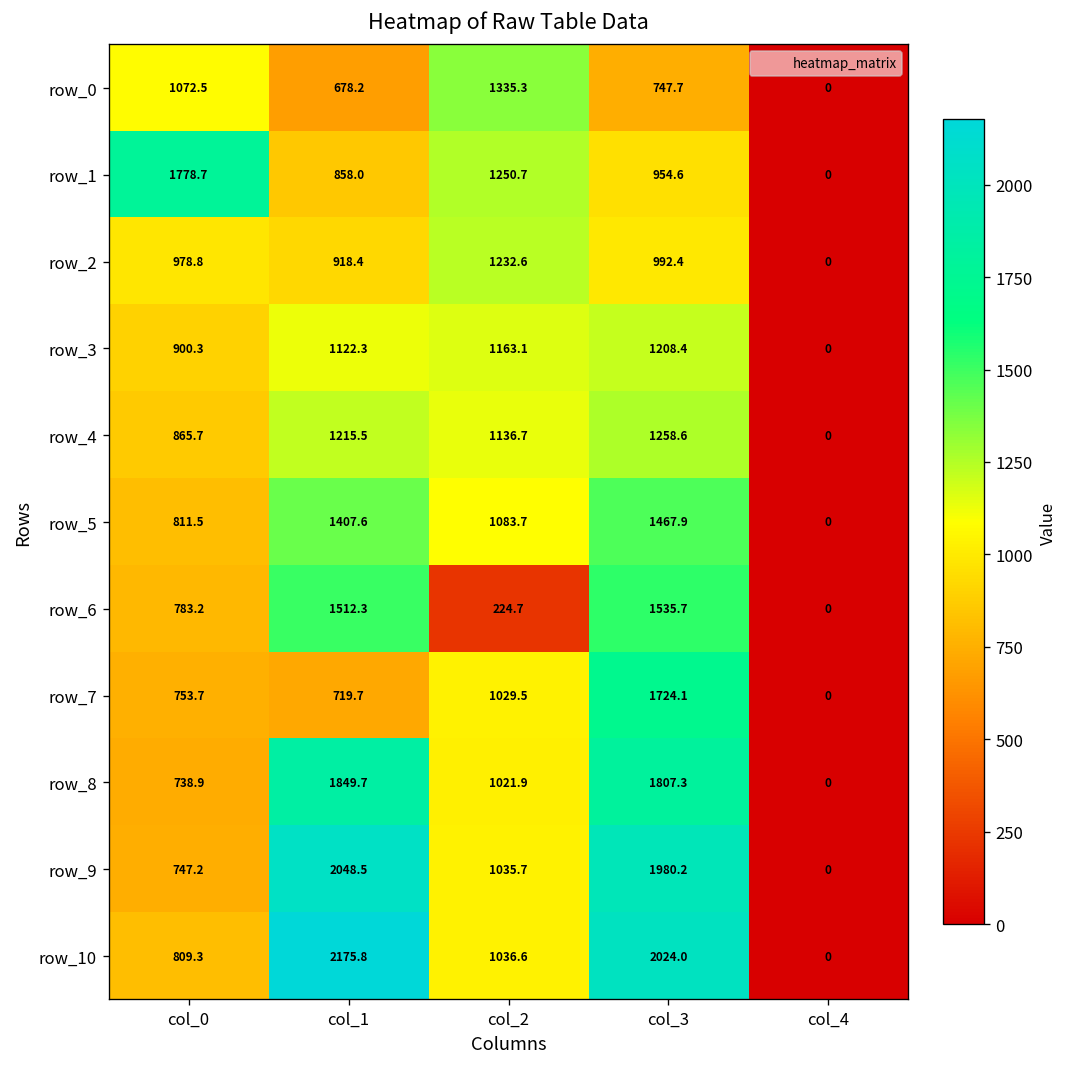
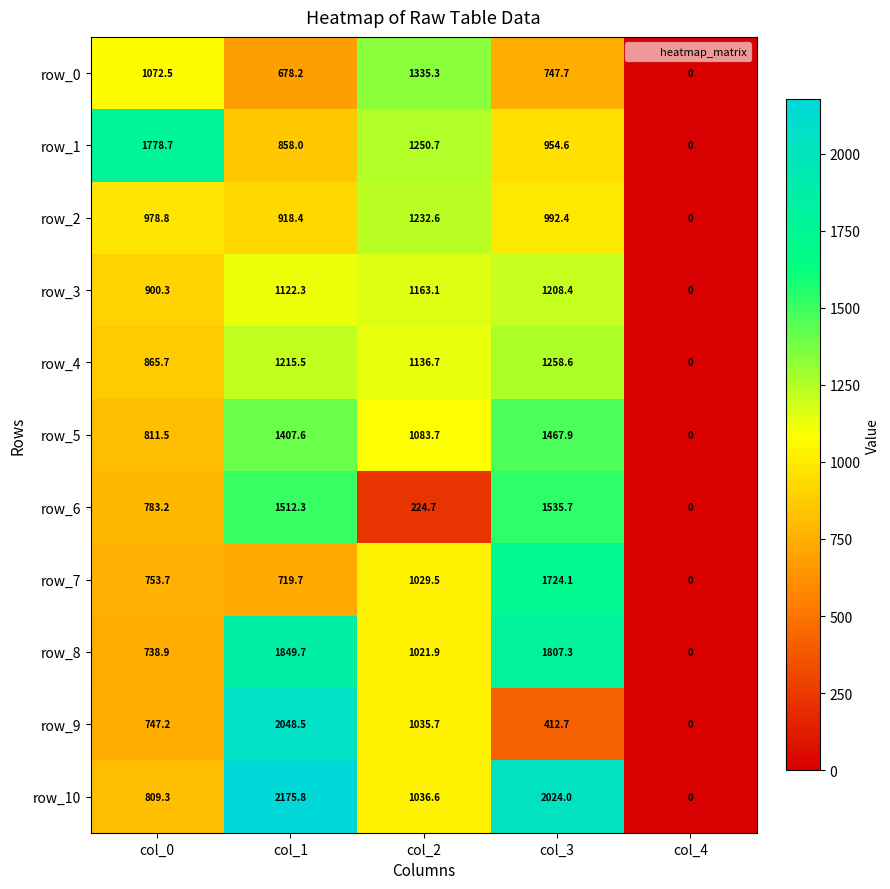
row_9, col_3: 1980.2 -> 412.7
